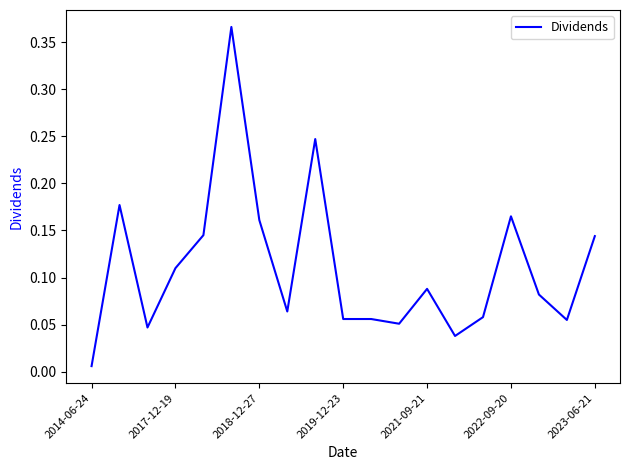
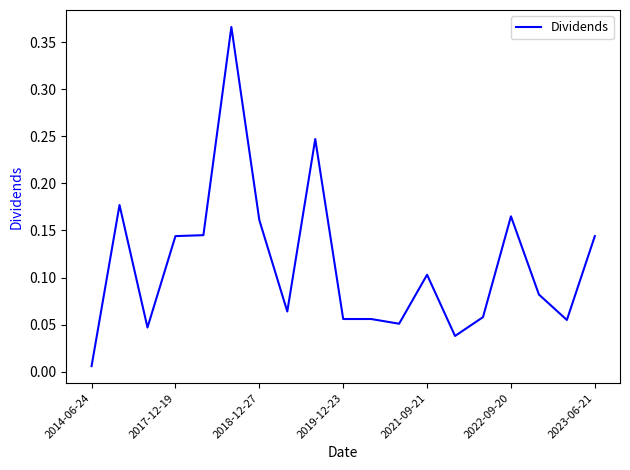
2017-12-19: 0.11 -> 0.14
2021-09-21: 0.09 -> 0.10
